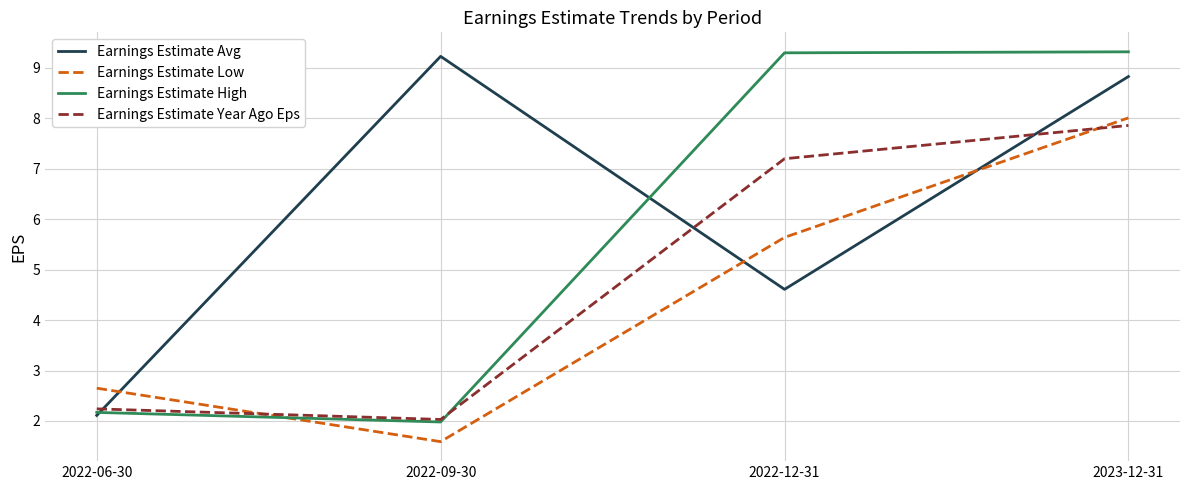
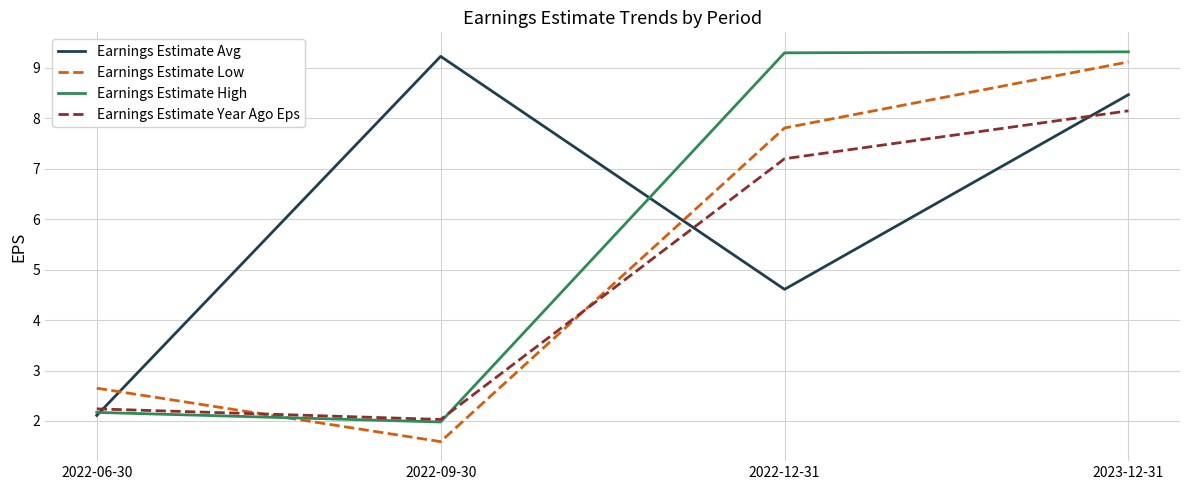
Earnings Estimate Low, 2022-12-31: 5.6 -> 7.8
Earnings Estimate Avg, 2023-12-31: 8.8 -> 8.5
Earnings Estimate Low, 2023-12-31: 8.0 -> 9.1
Earnings Estimate Year Ago Eps, 2023-12-31: 7.9 -> 8.2
